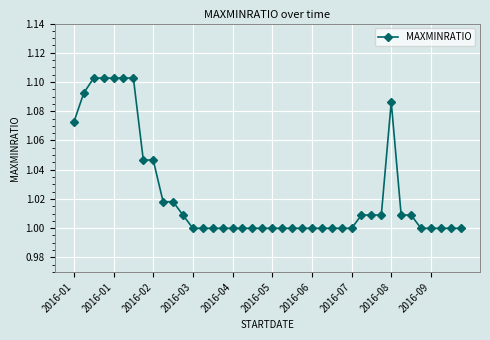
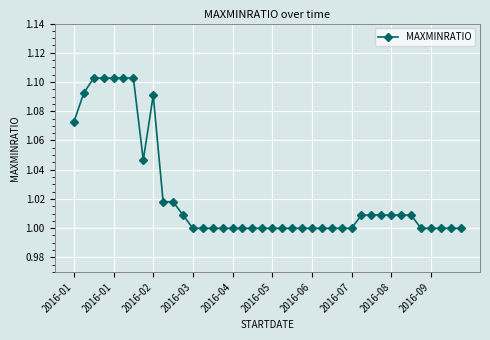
2016-02: 1.047 -> 1.091
2016-08: 1.086 -> 1.009
